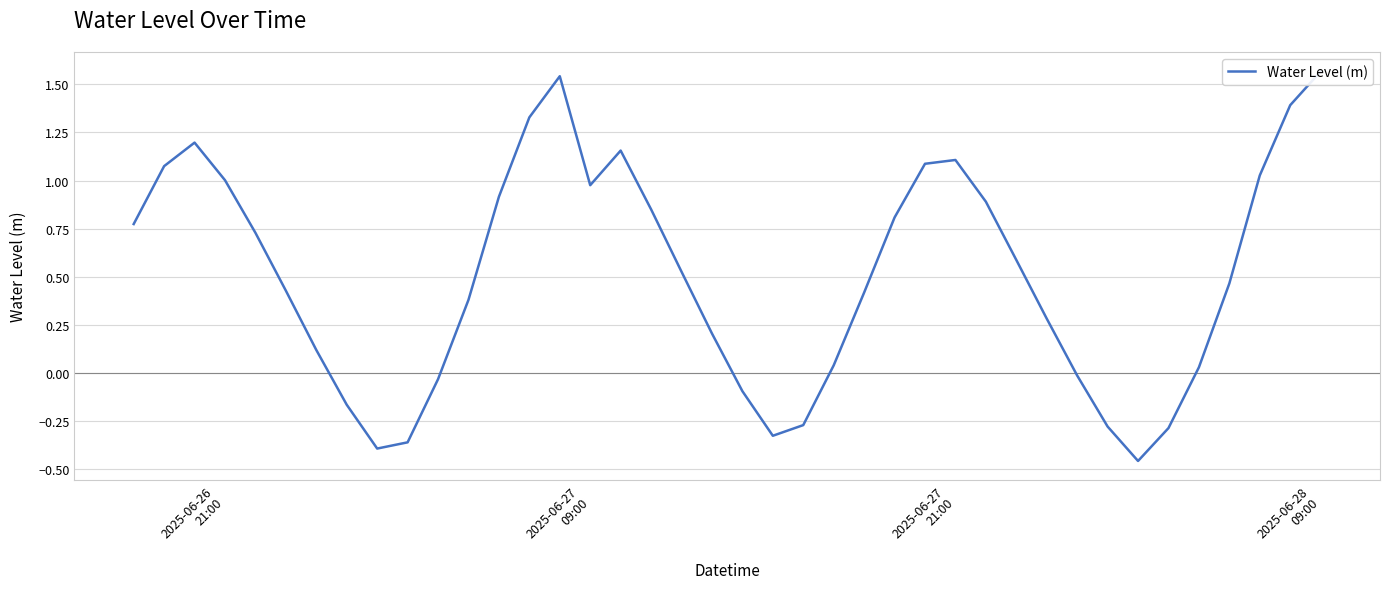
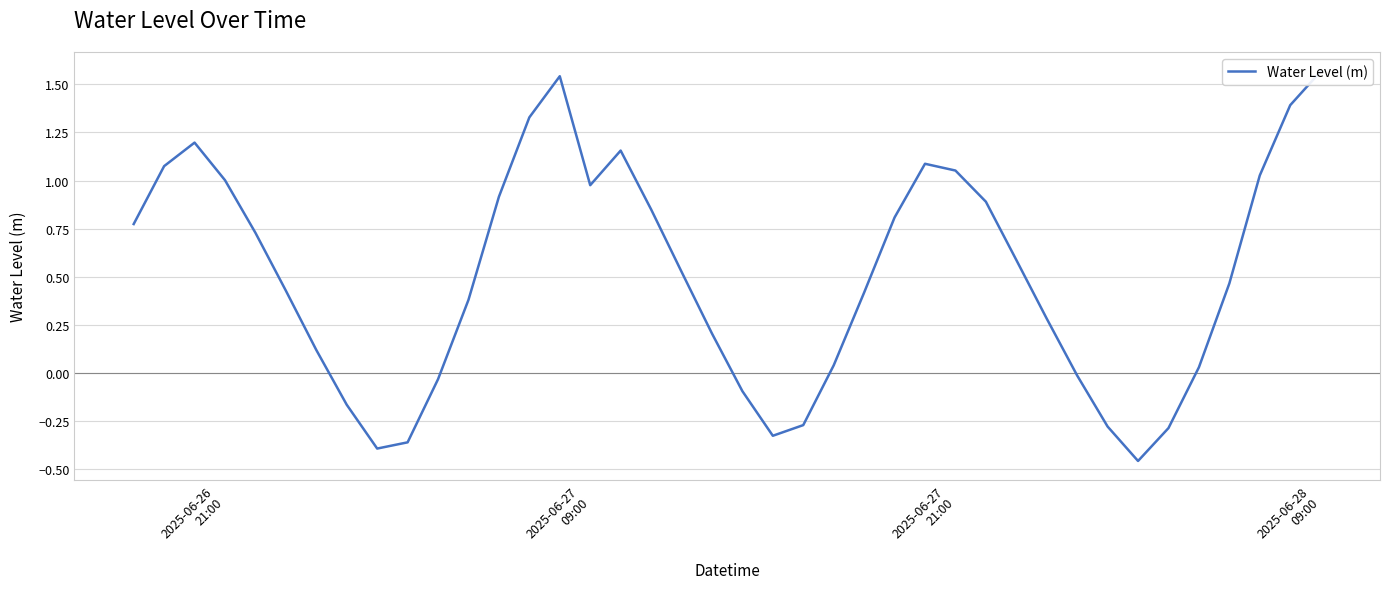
2025-06-27 21:00: 1.11 -> 1.05
